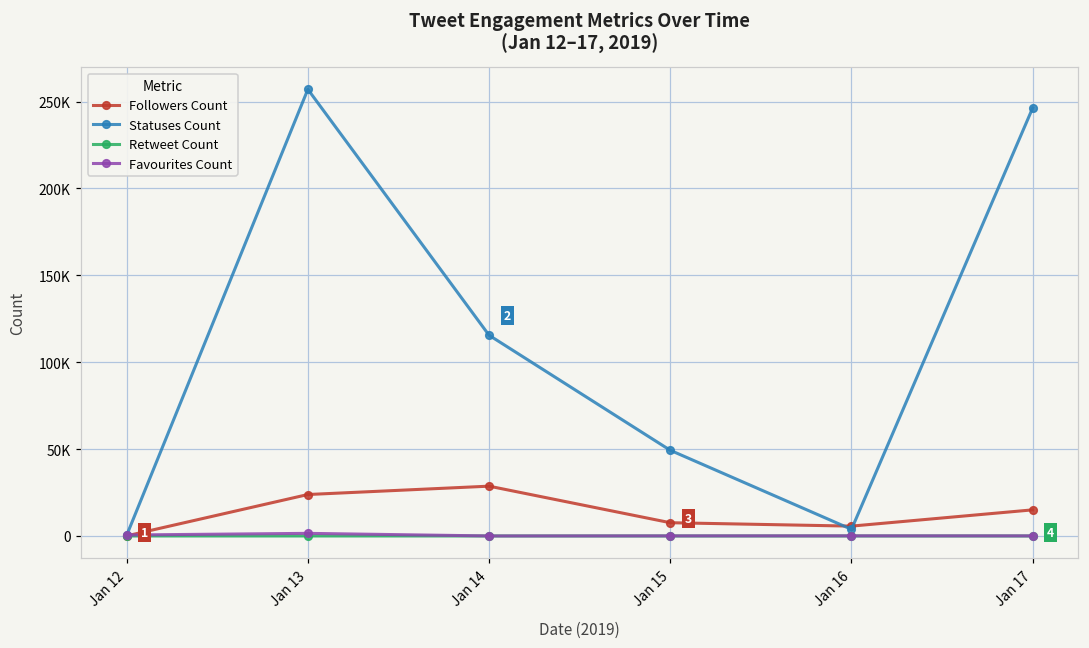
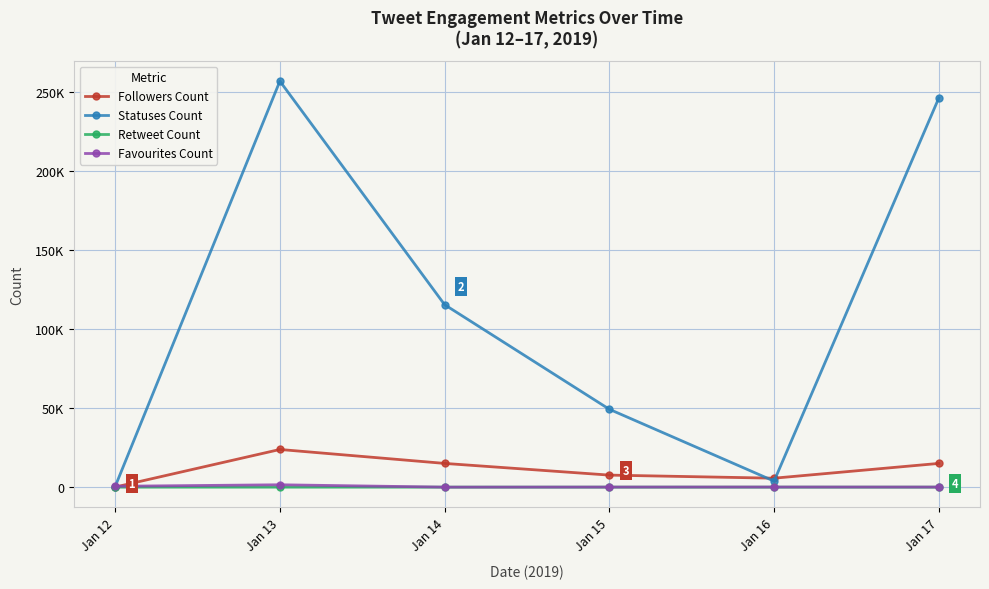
Followers Count, Jan 14: 29000 -> 15000
